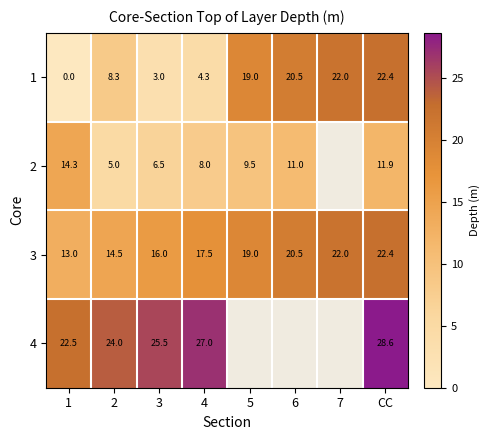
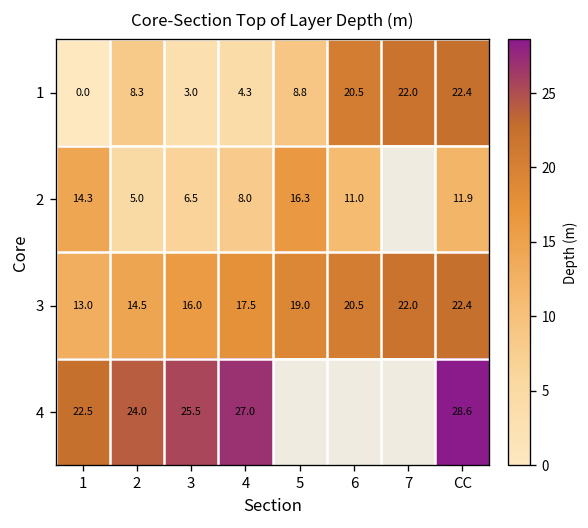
1, 5: 19.0 -> 8.8
2, 5: 9.5 -> 16.3
